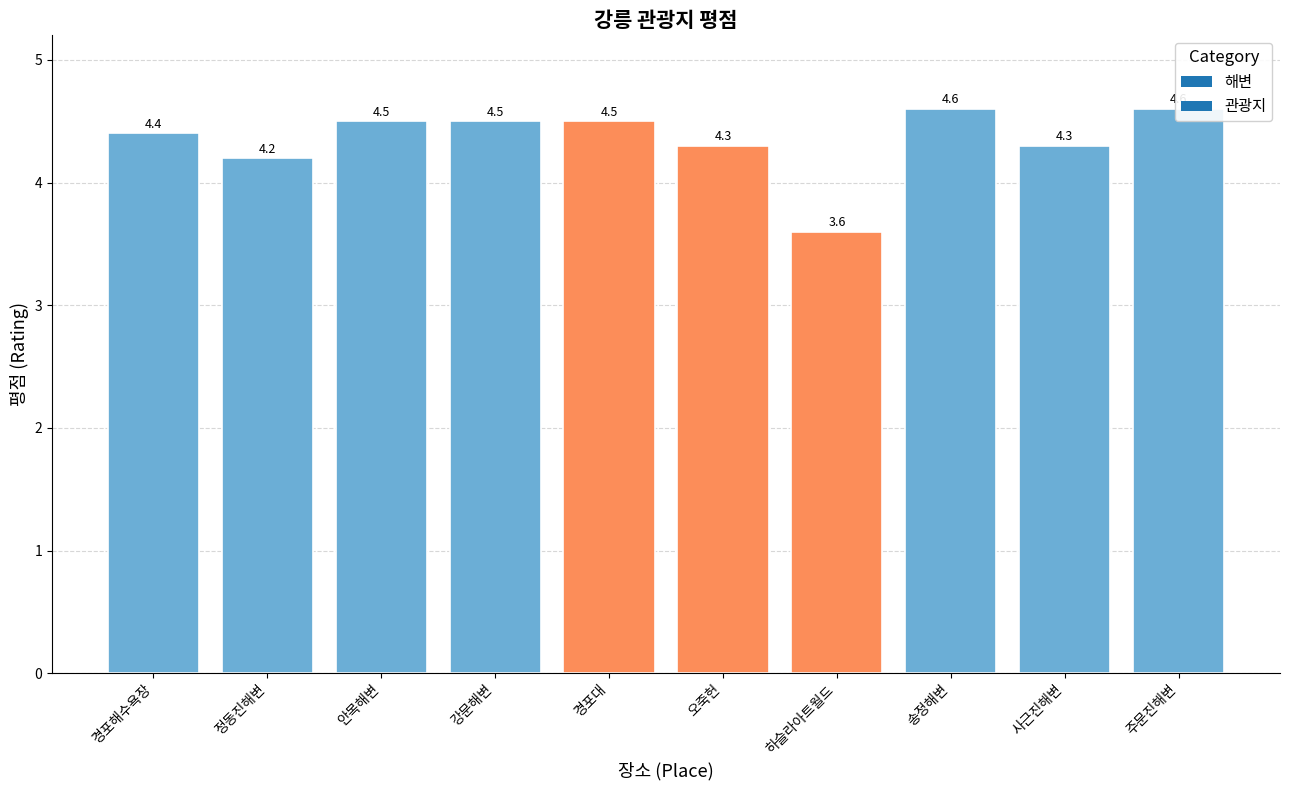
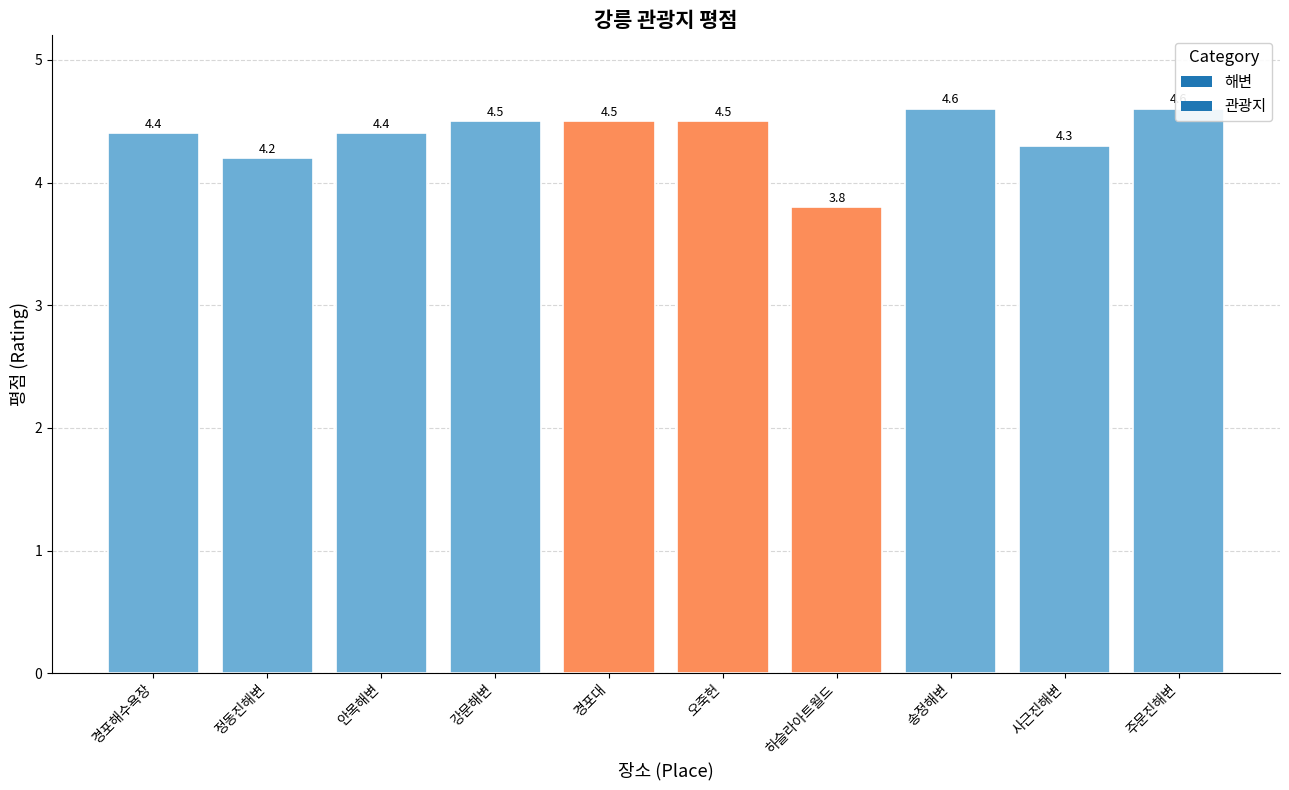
안목해변: 4.5 -> 4.4
오죽헌: 4.3 -> 4.5
하슬라아트월드: 3.6 -> 3.8
